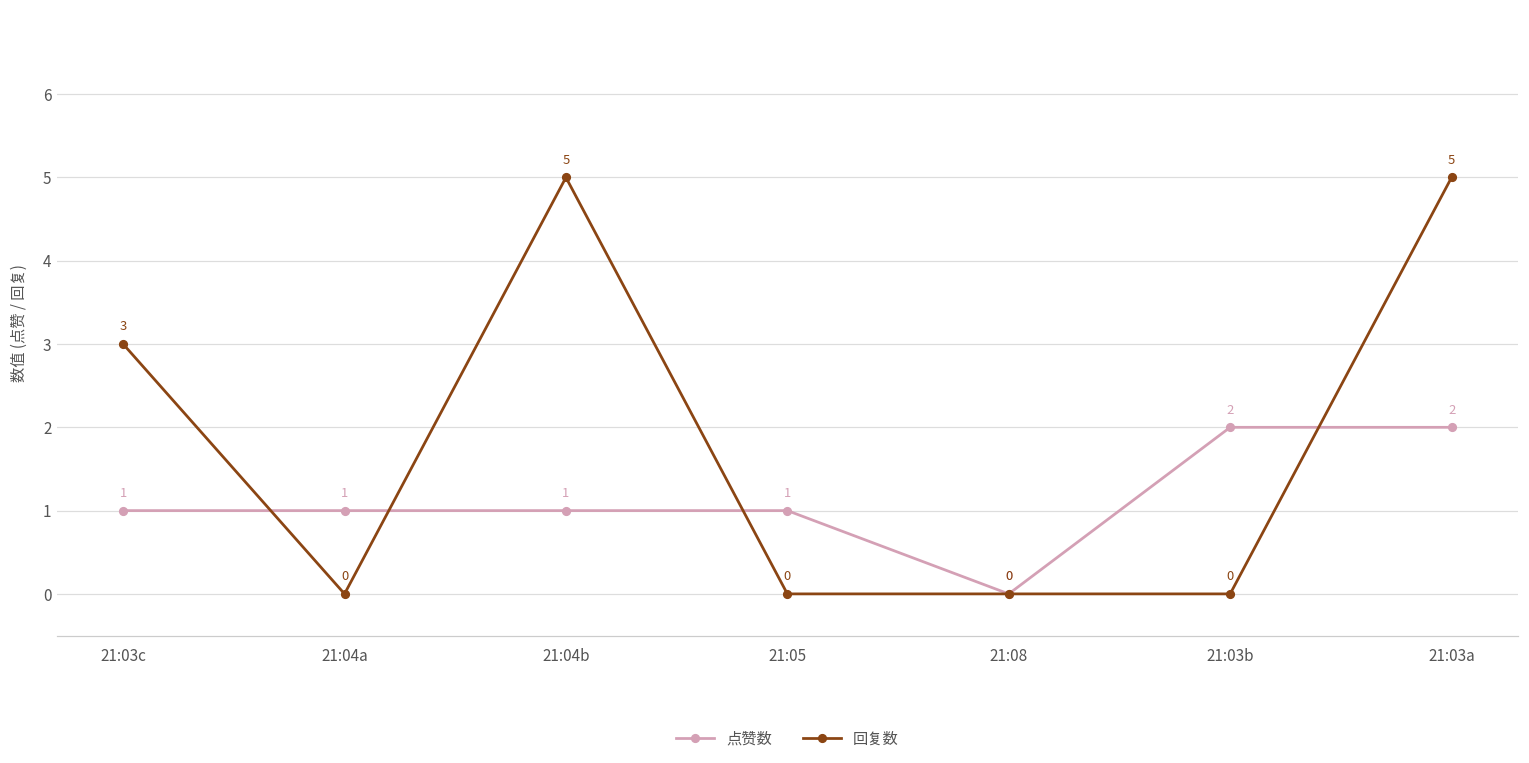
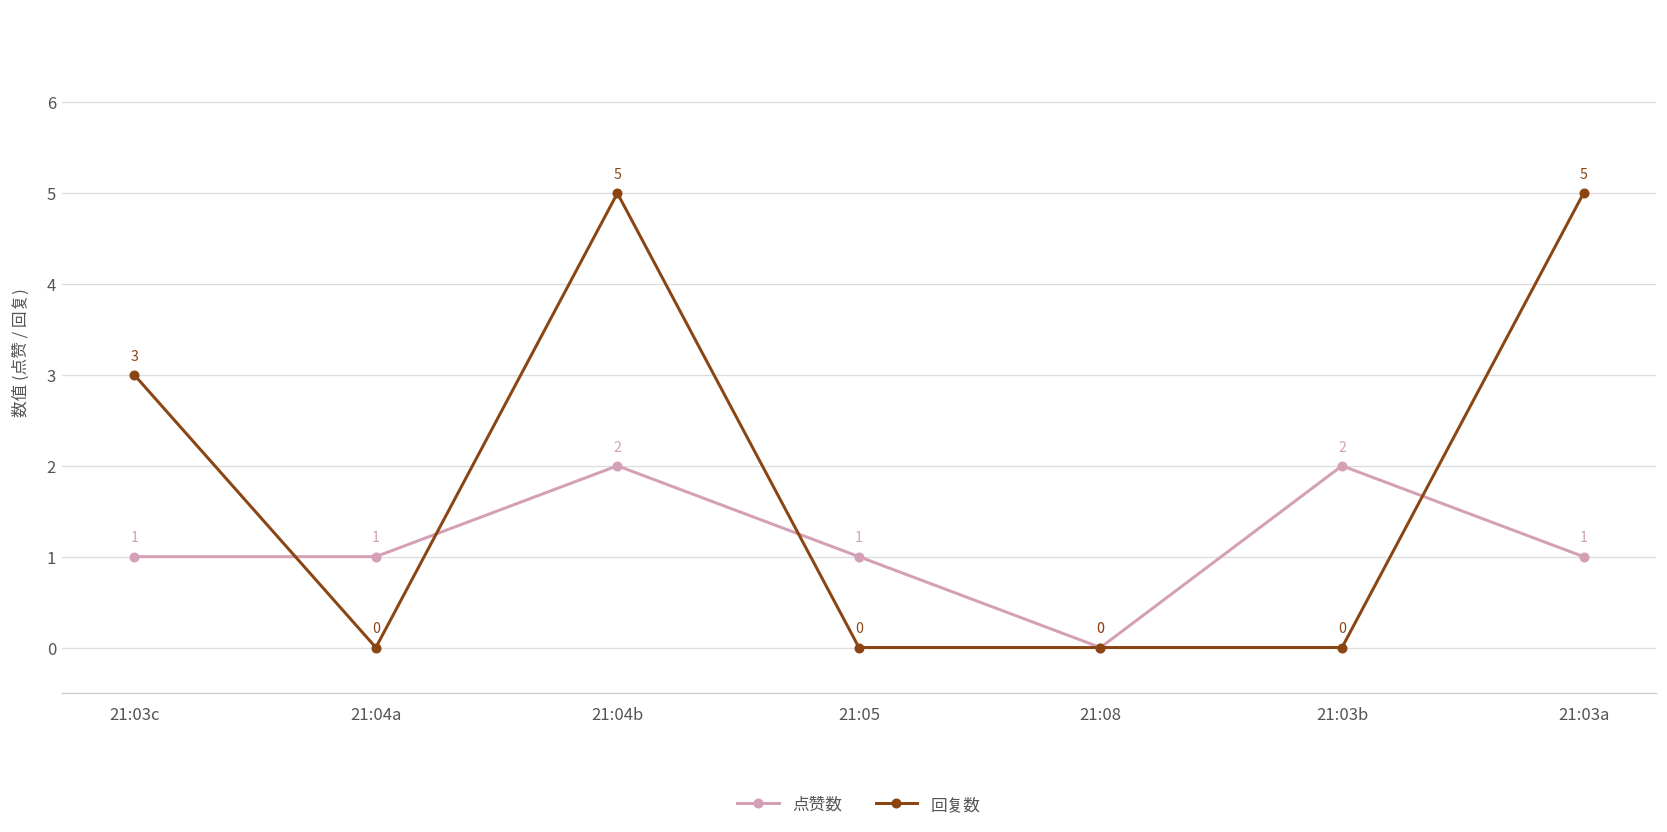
点赞数, 21:04b: 1 -> 2
点赞数, 21:03a: 2 -> 1
